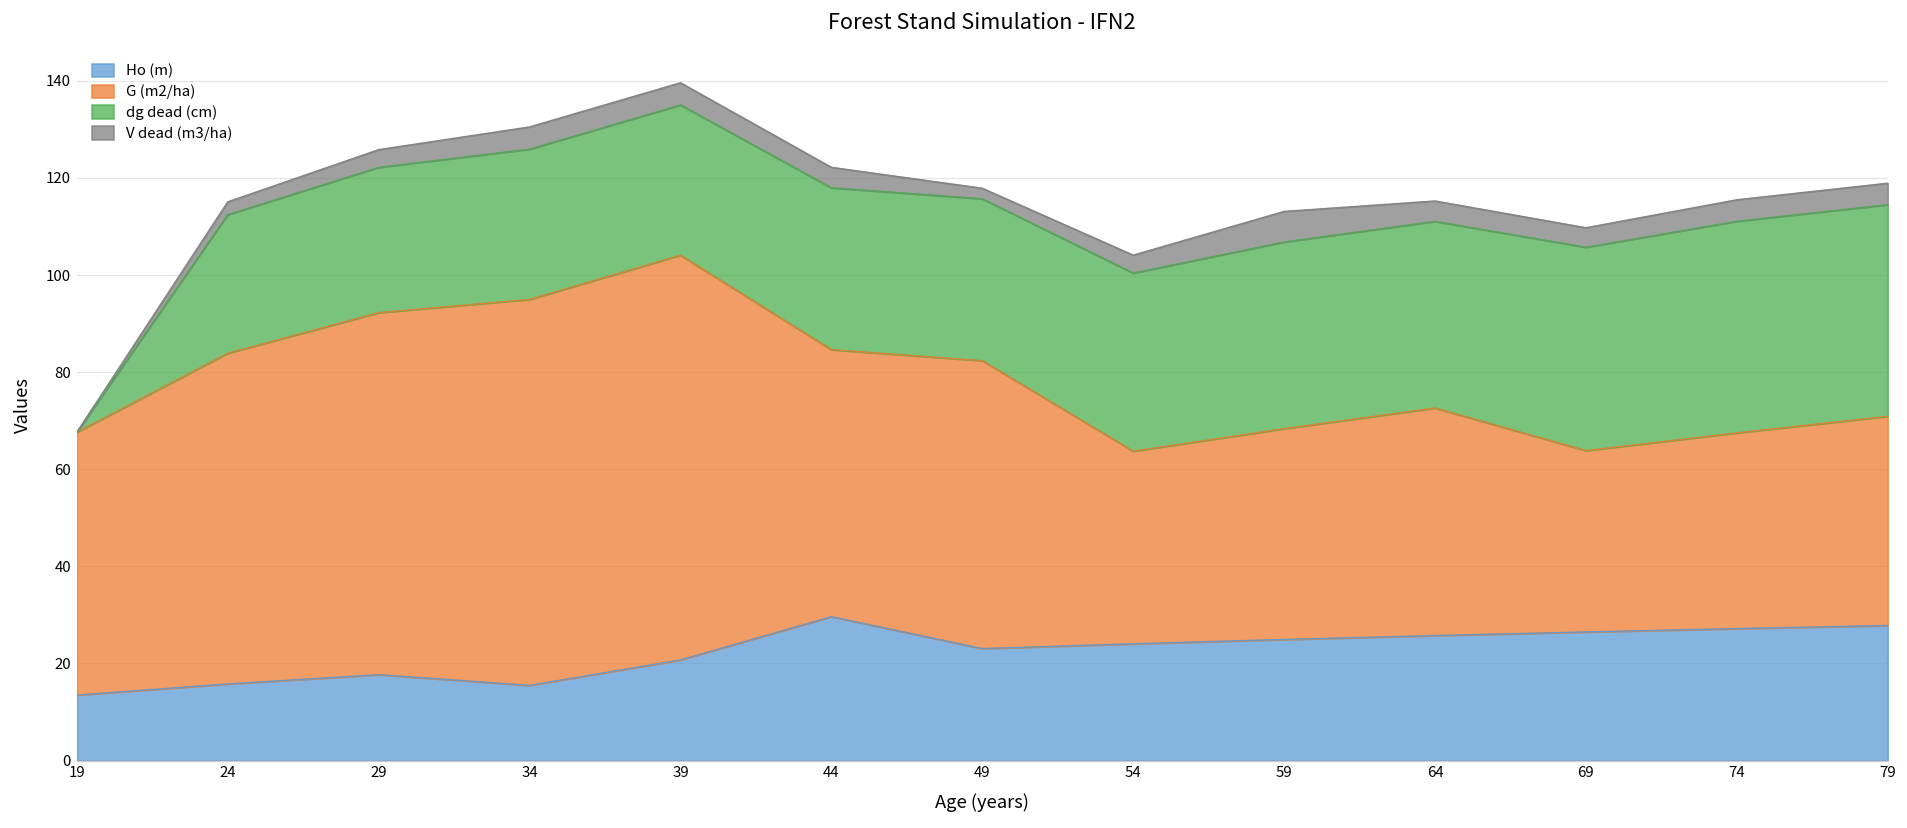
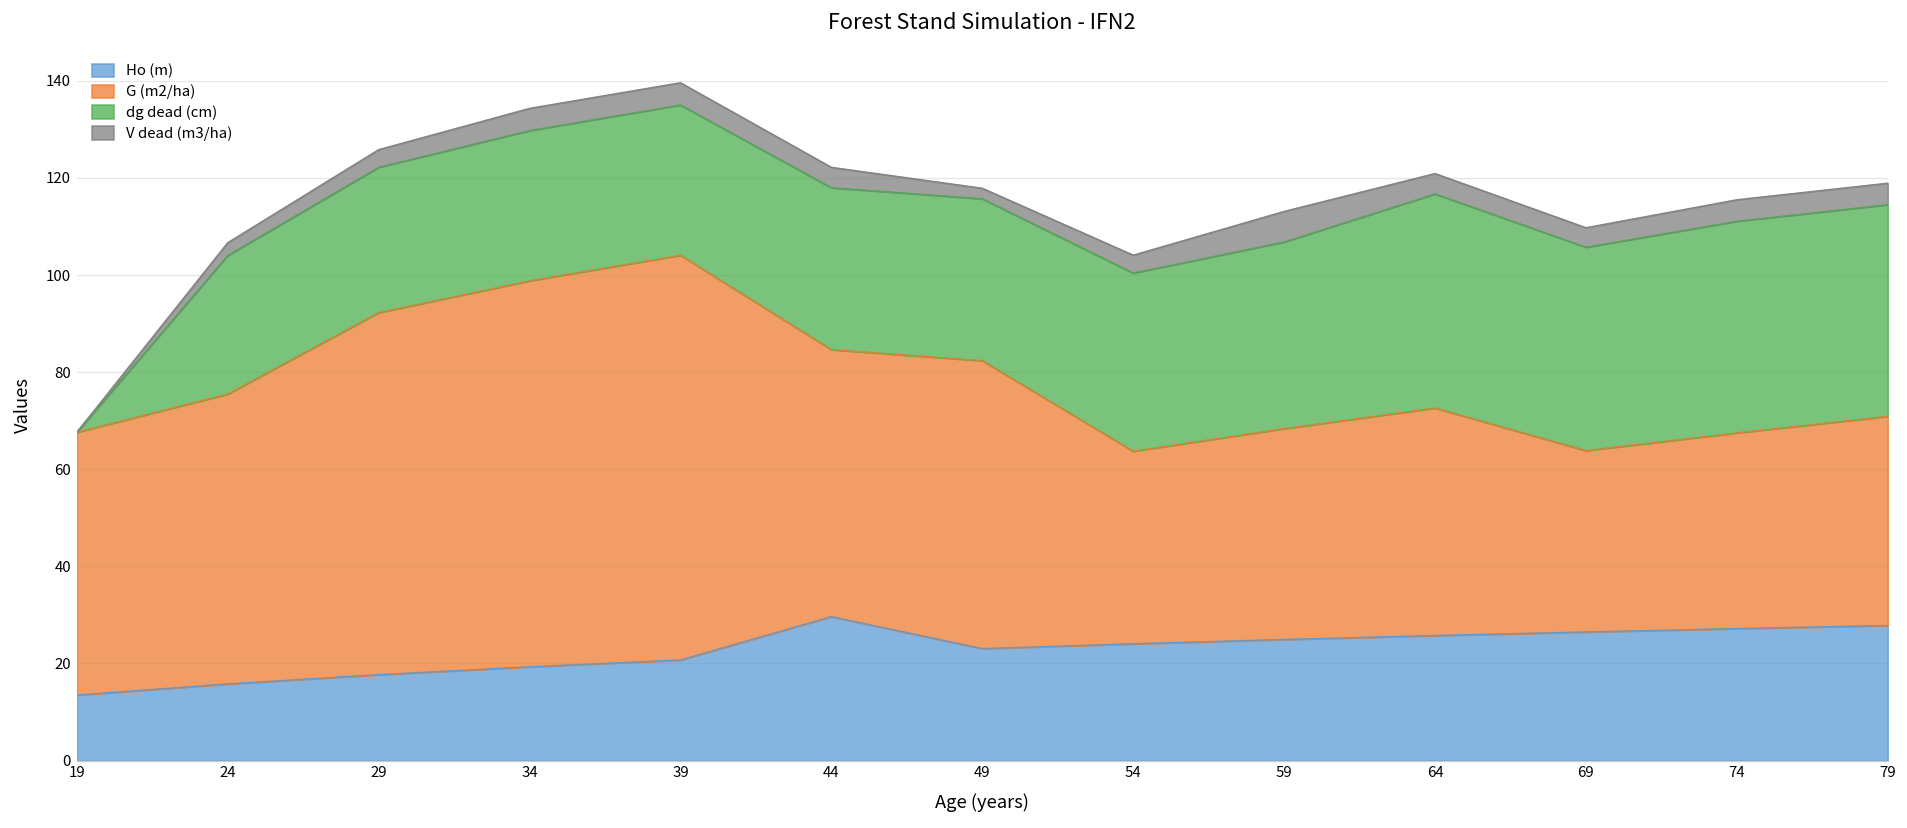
G (m2/ha), 24: 68 -> 60
Ho (m), 34: 16 -> 19
dg dead (cm), 64: 38 -> 44
